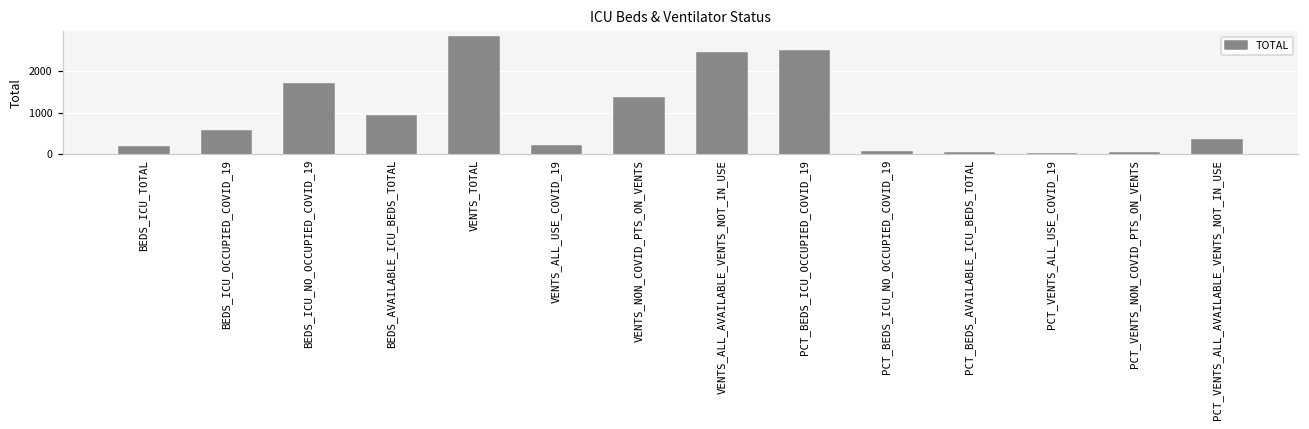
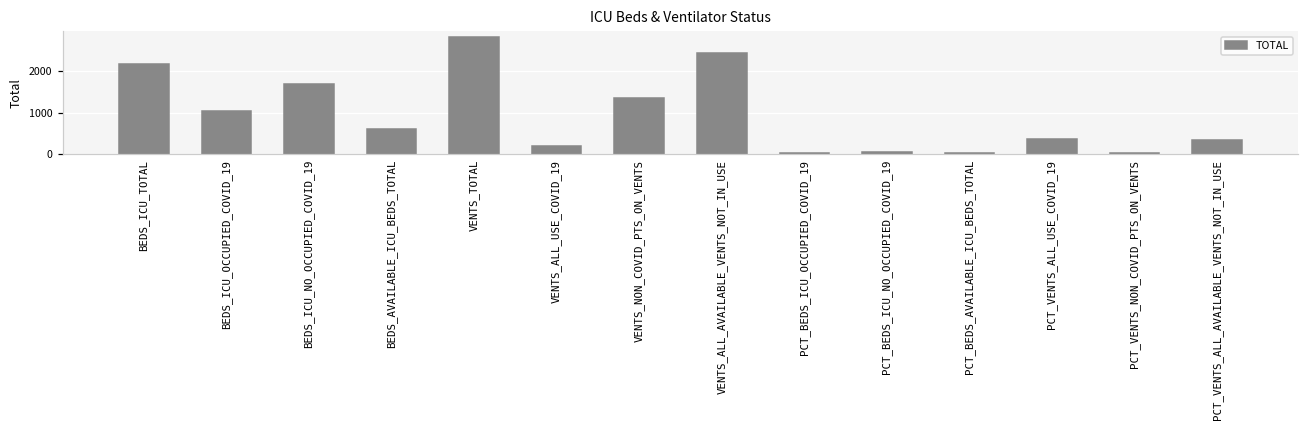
BEDS_ICU_TOTAL: 200 -> 2200
BEDS_ICU_OCCUPIED_COVID_19: 600 -> 1000
BEDS_AVAILABLE_ICU_BEDS_TOTAL: 900 -> 600
PCT_BEDS_ICU_OCCUPIED_COVID_19: 2500 -> 0
PCT_VENTS_ALL_USE_COVID_19: 0 -> 400
